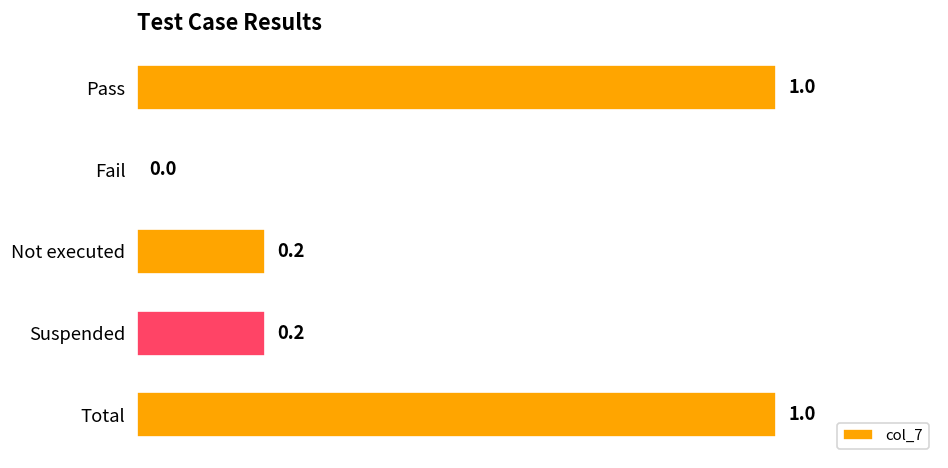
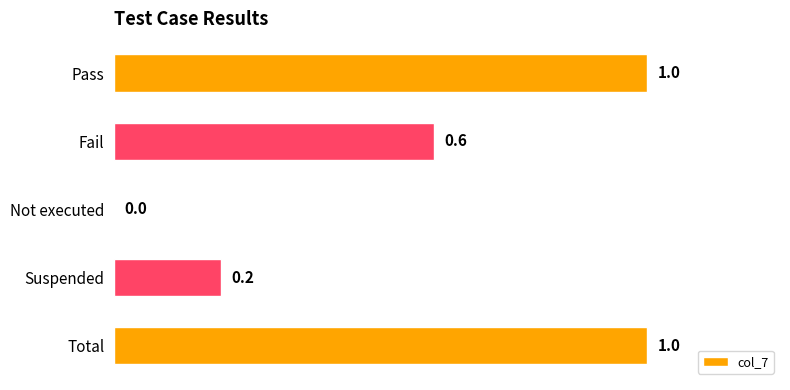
Fail: 0.0 -> 0.6
Not executed: 0.2 -> 0.0
